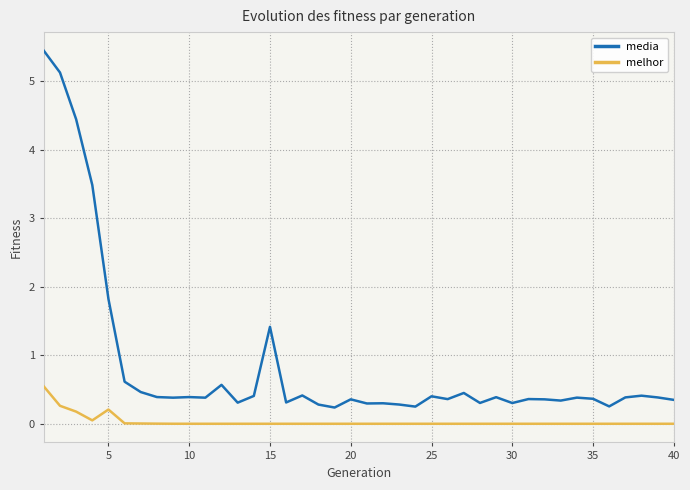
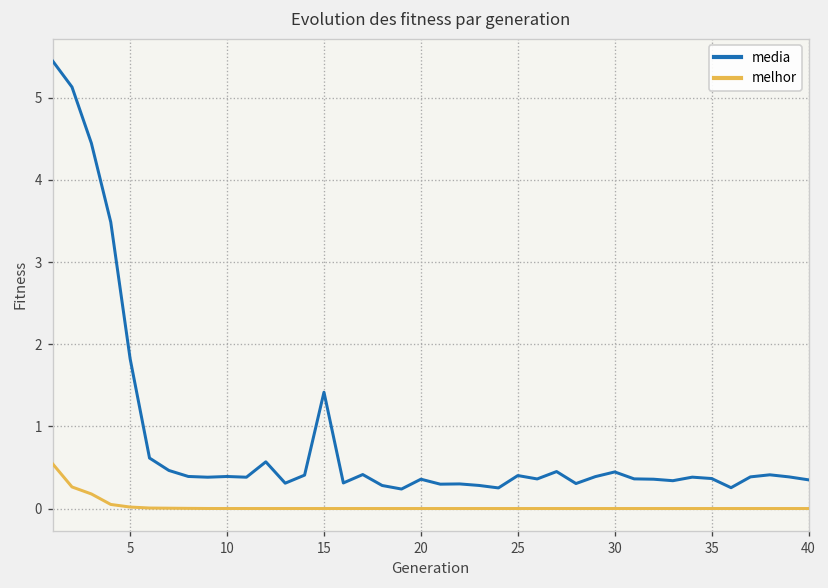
melhor, 5: 0.2 -> 0.0
media, 30: 0.3 -> 0.4
